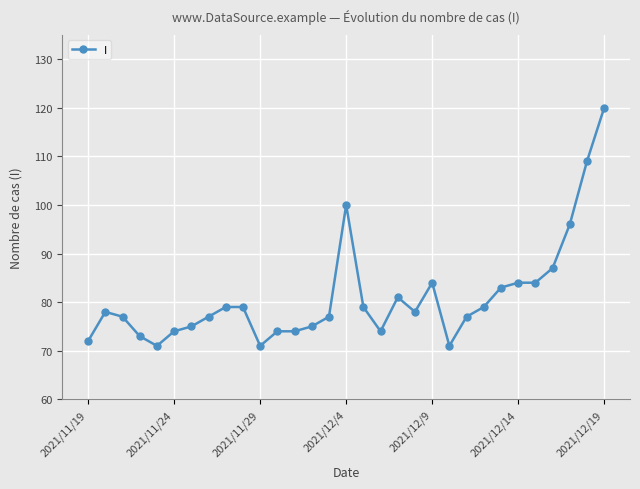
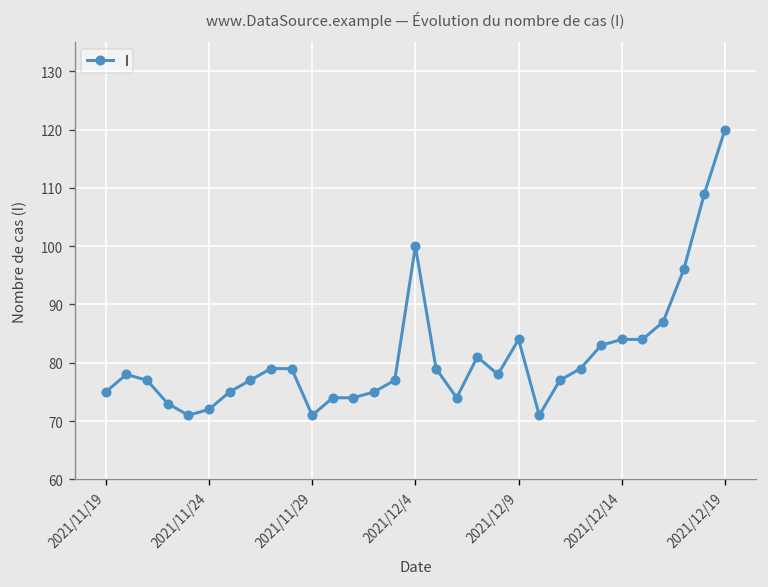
2021/11/19: 72 -> 75
2021/11/24: 74 -> 72
